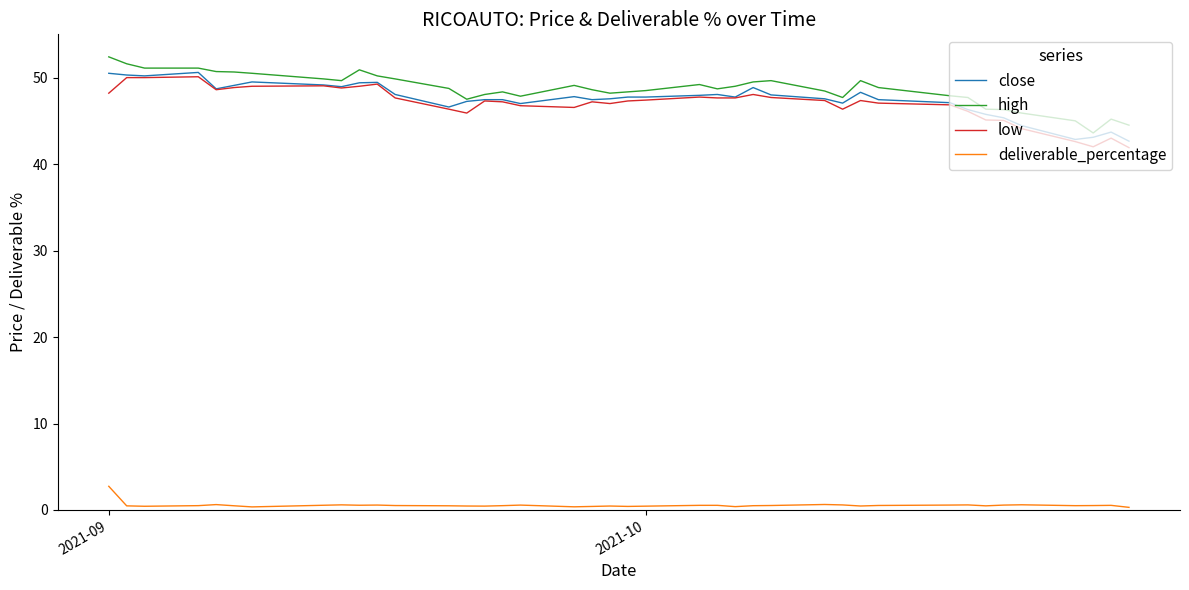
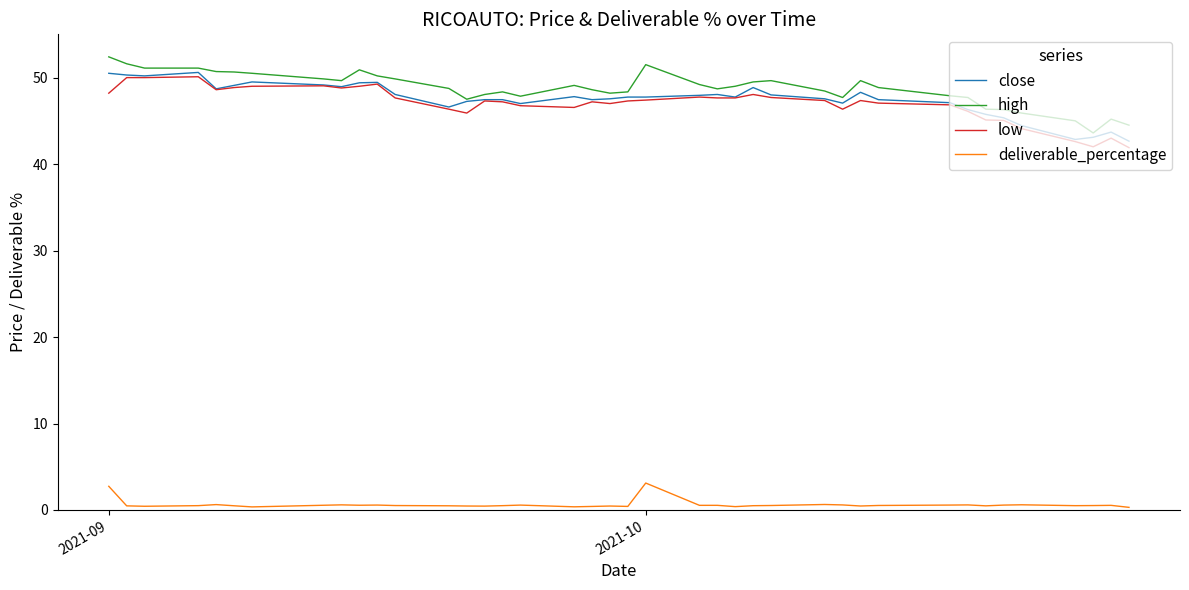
high, 2021-10: 49 -> 52
deliverable_percentage, 2021-10: 0 -> 3
